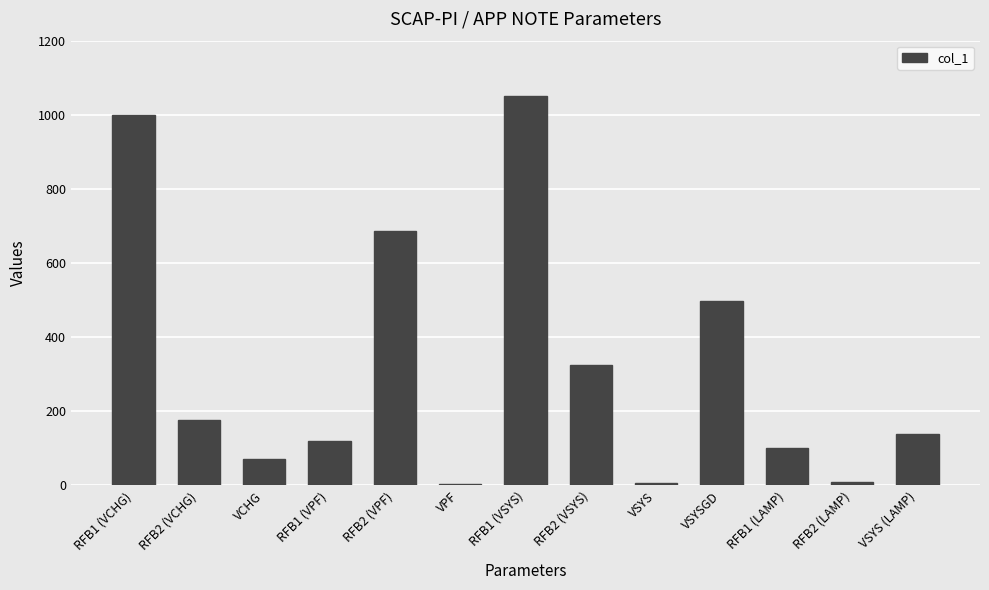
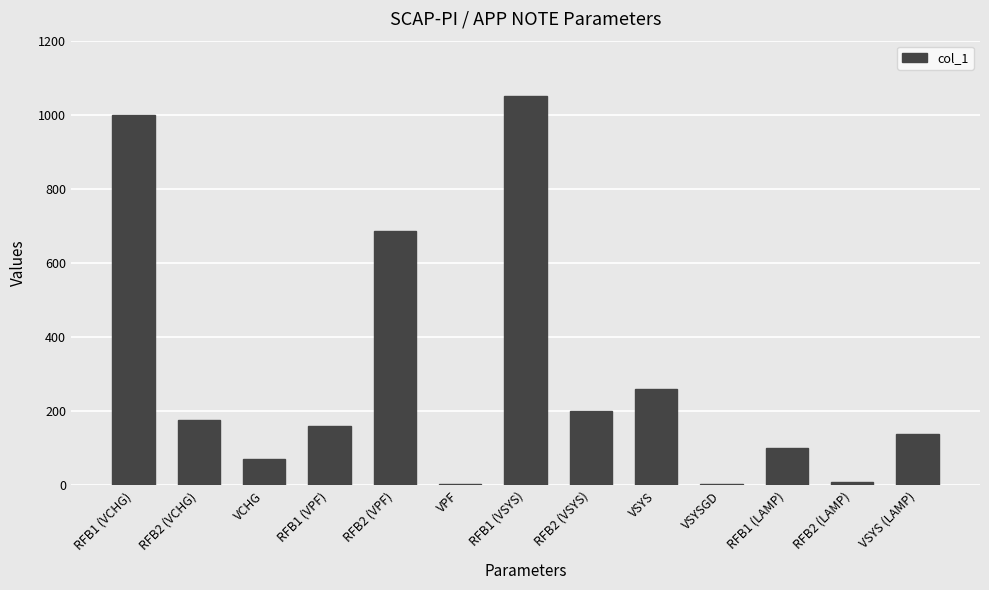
RFB1 (VPF): 120 -> 160
RFB2 (VSYS): 320 -> 200
VSYS: 10 -> 260
VSYSGD: 500 -> 0
